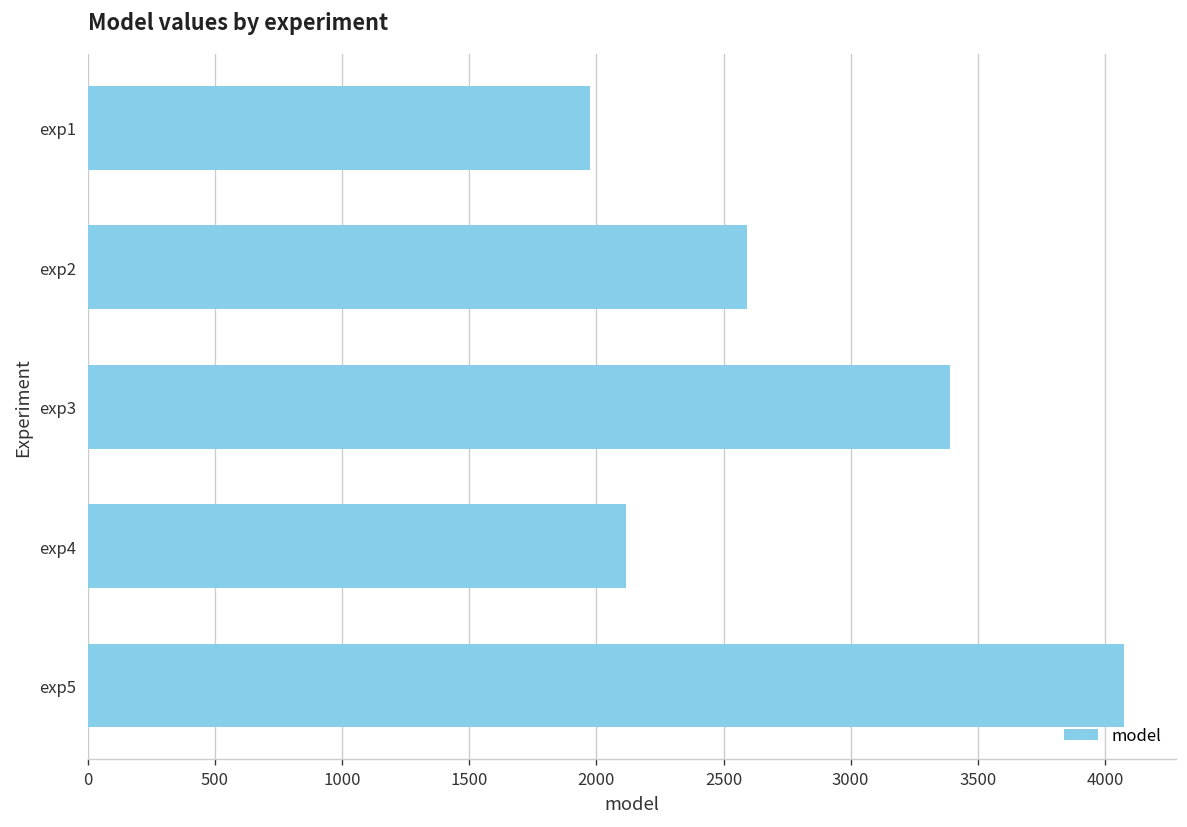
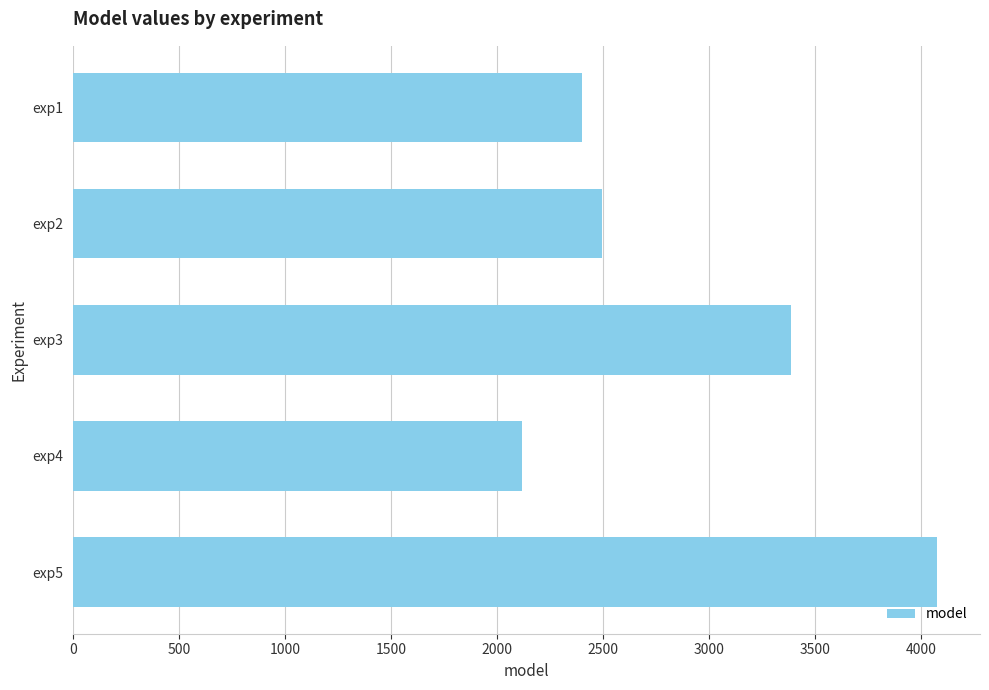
exp1: 1980 -> 2400
exp2: 2590 -> 2500
